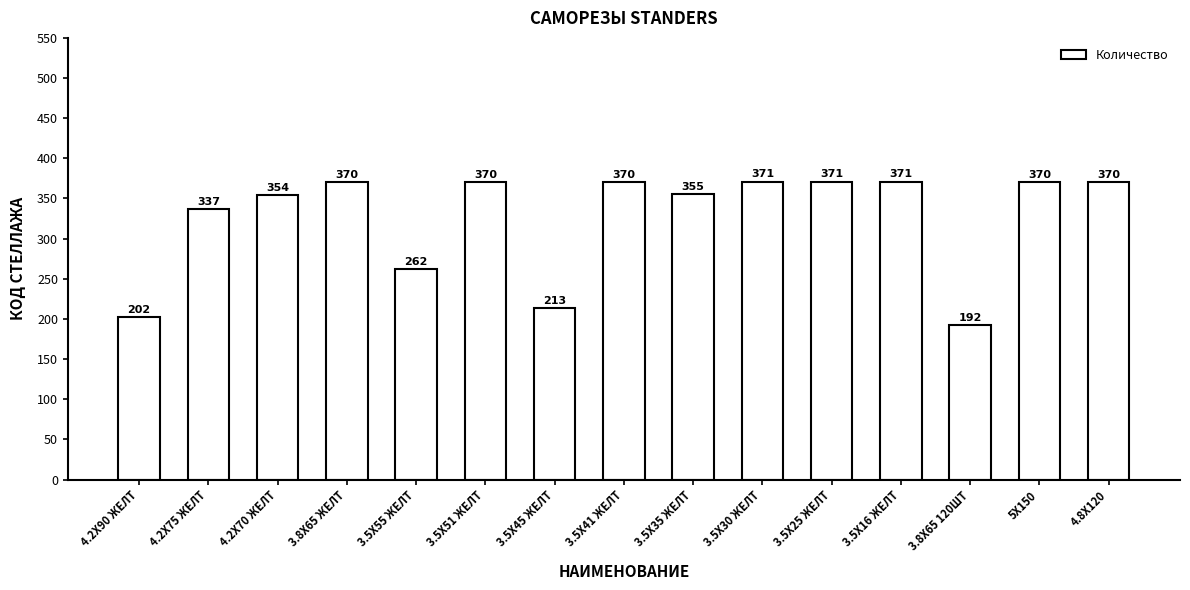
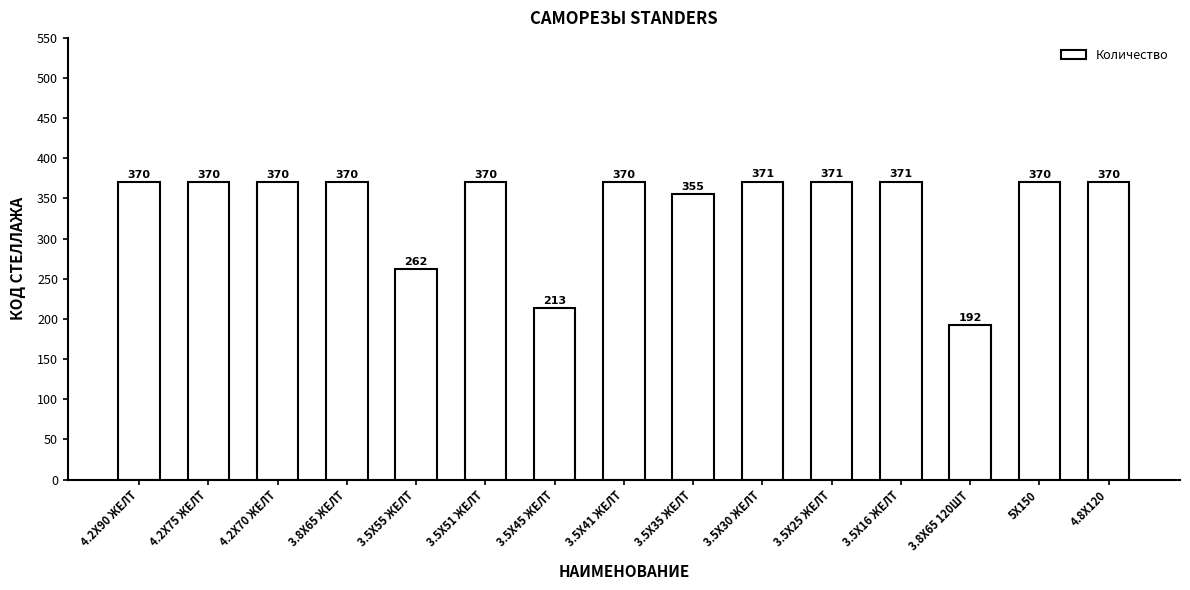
4.2X90 ЖЕЛТ: 202 -> 370
4.2X75 ЖЕЛТ: 337 -> 370
4.2X70 ЖЕЛТ: 354 -> 370
